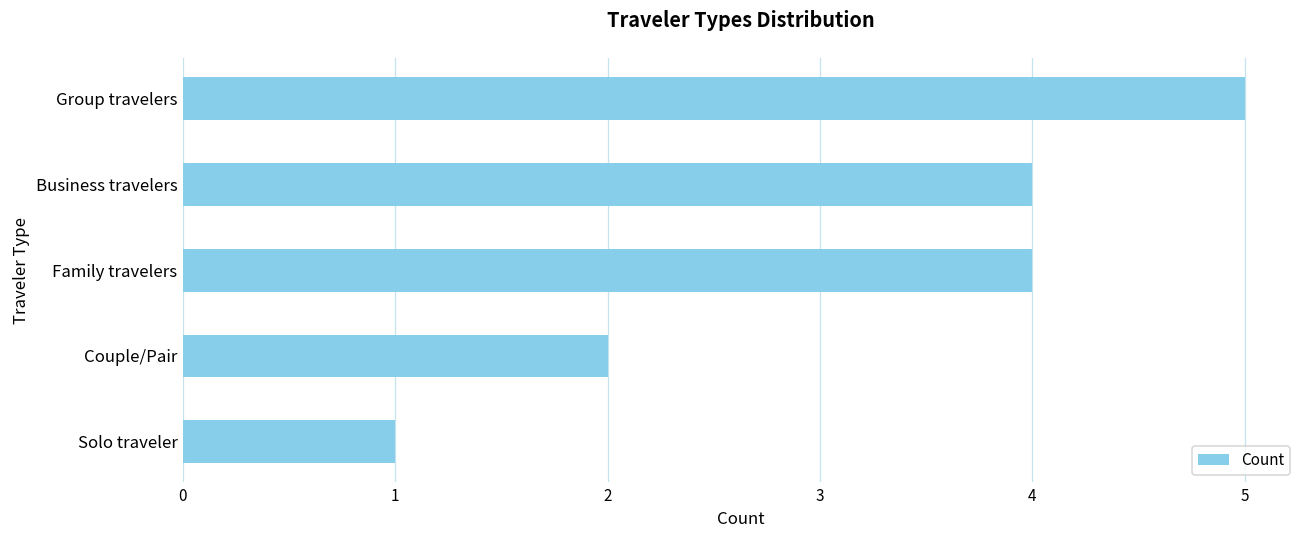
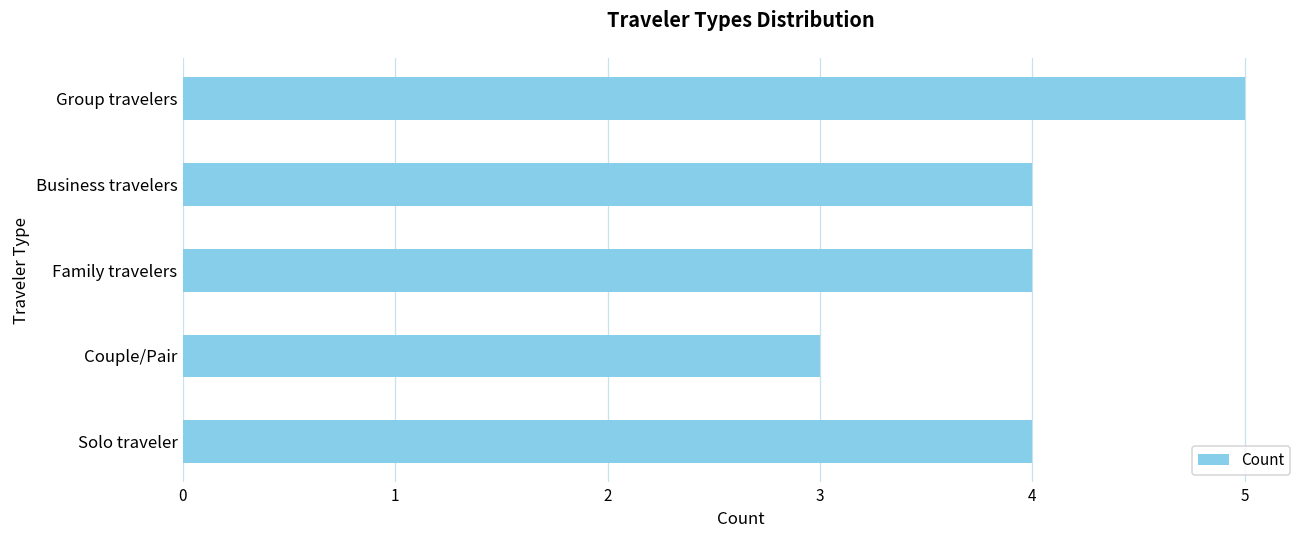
Couple/Pair: 2 -> 3
Solo traveler: 1 -> 4
